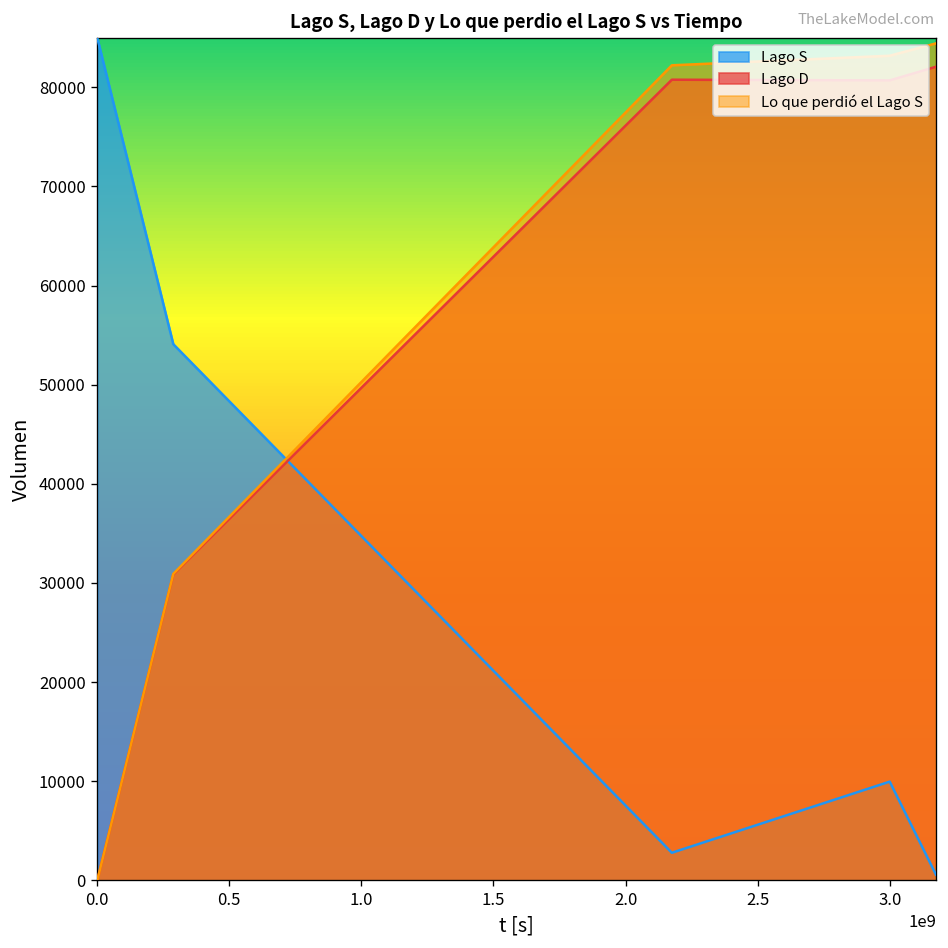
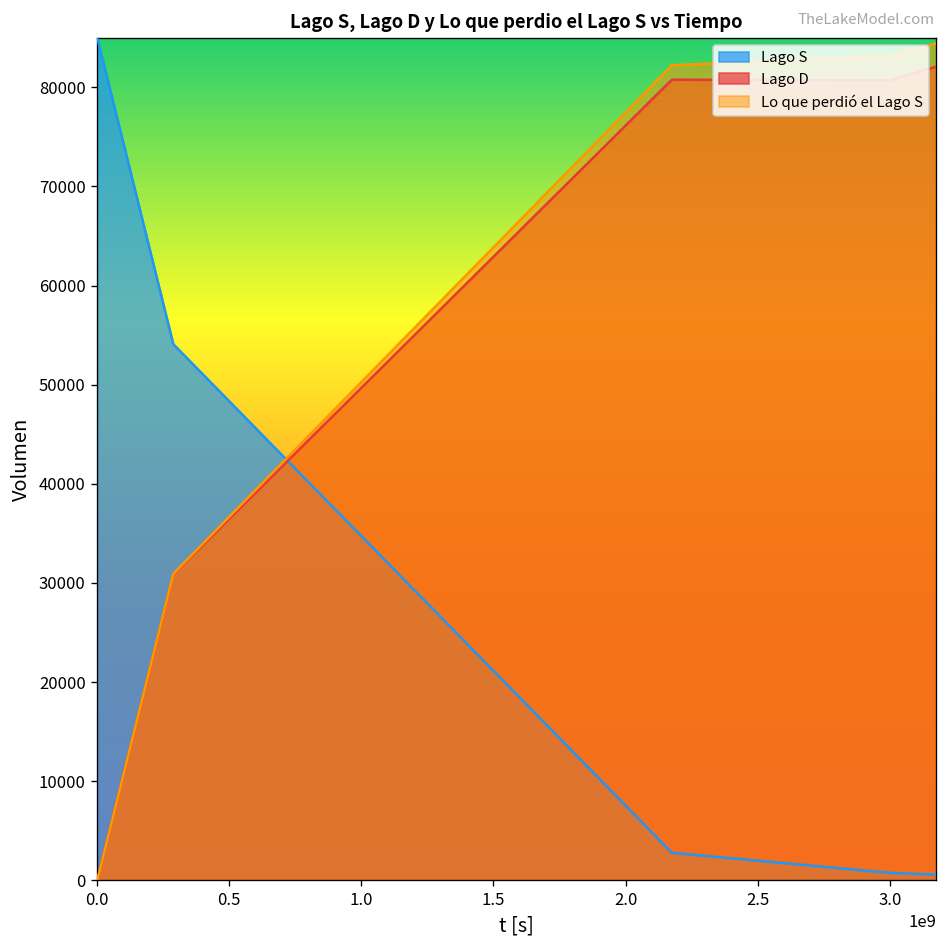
Lago S, 3.0: 10000 -> 1000
